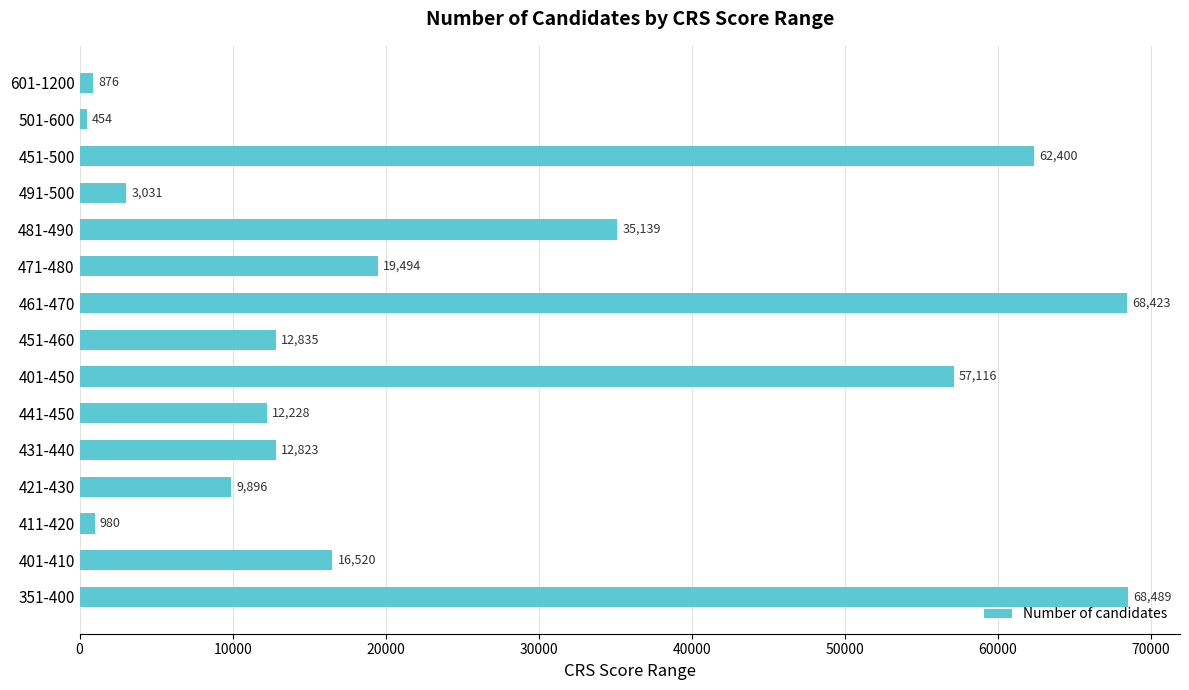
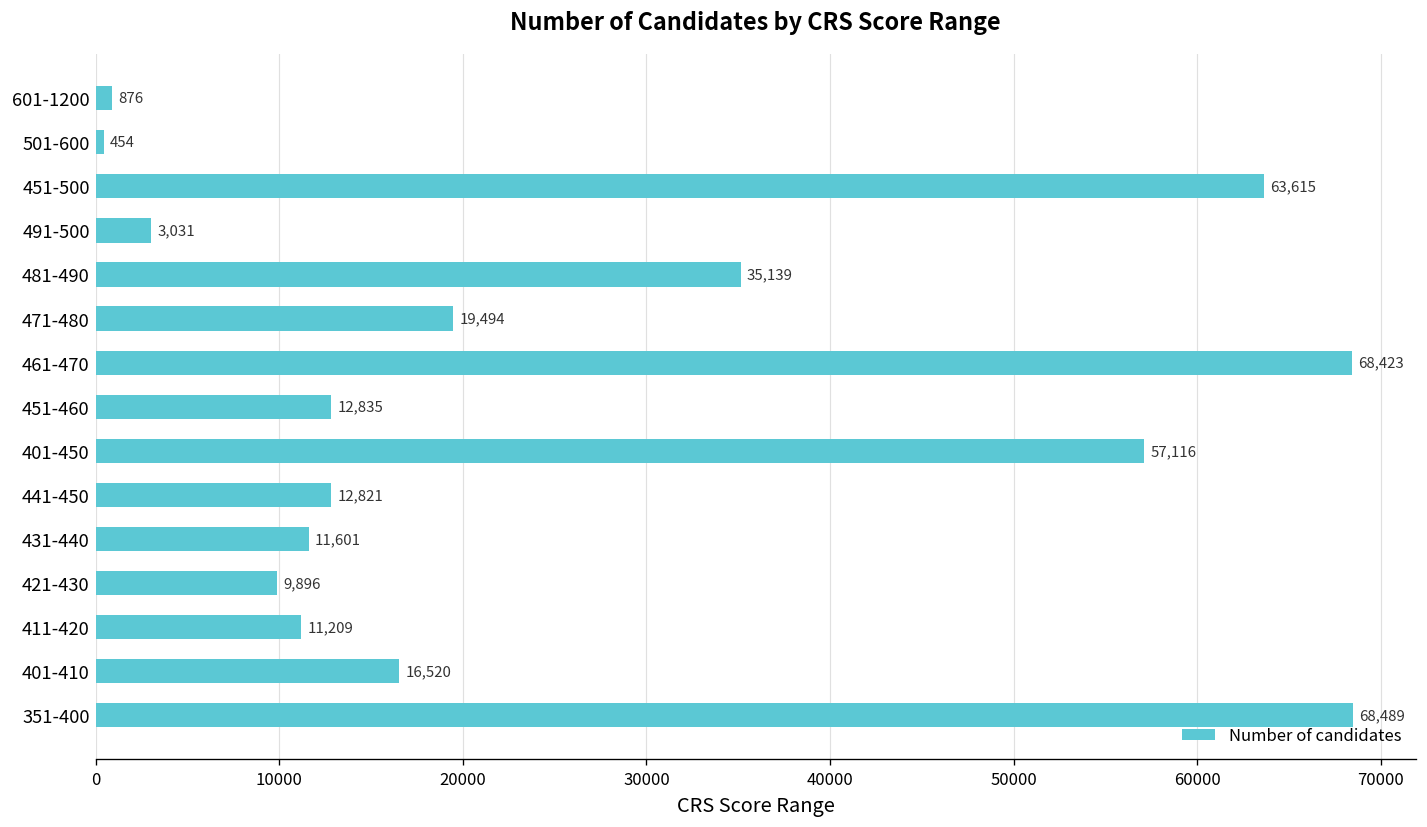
451-500: 62,400 -> 63,615
441-450: 12,228 -> 12,821
431-440: 12,823 -> 11,601
411-420: 980 -> 11,209
